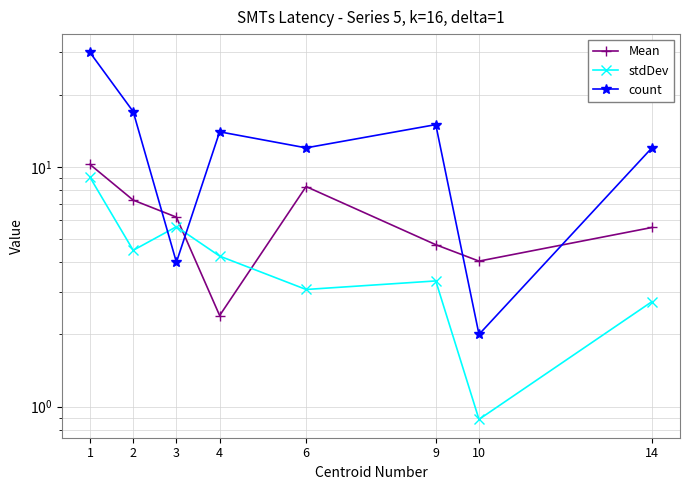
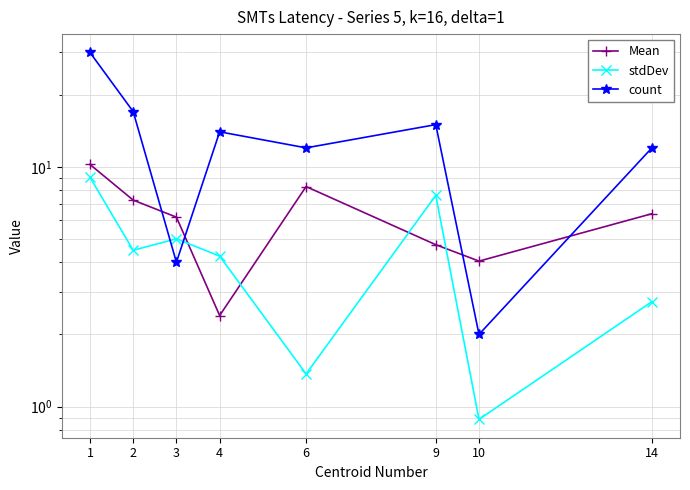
stdDev, 3: 5.6 -> 5.0
stdDev, 6: 3.1 -> 1.4
stdDev, 9: 3.3 -> 7.6
Mean, 14: 5.6 -> 6.4
